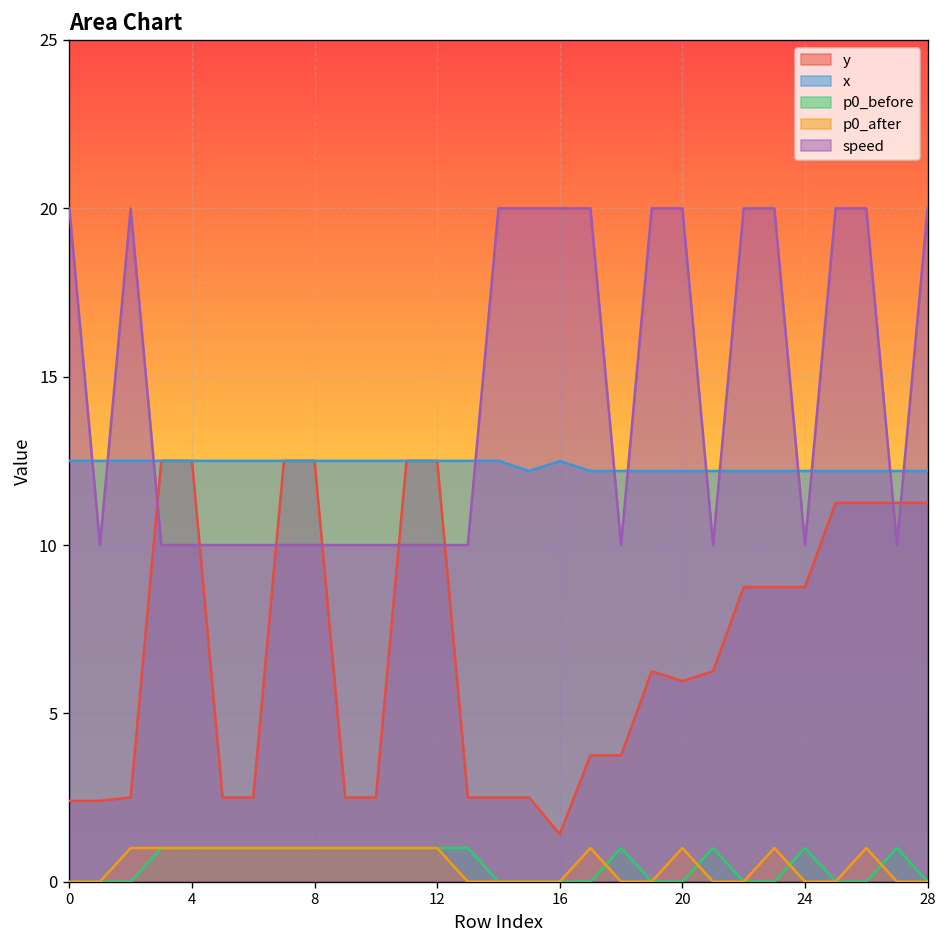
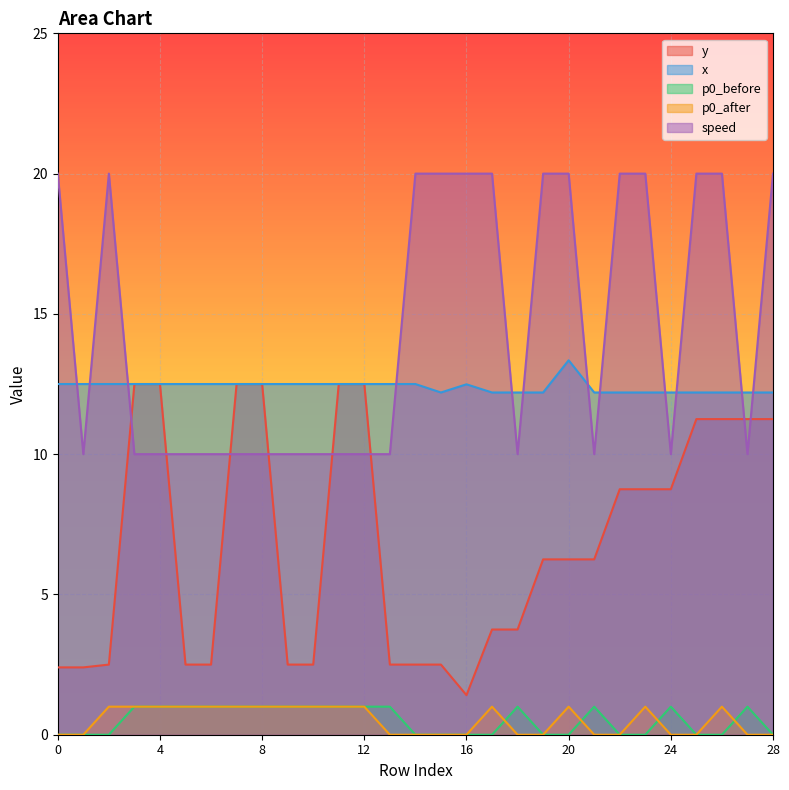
y, 20: 6.0 -> 6.3
x, 20: 12.2 -> 13.3
